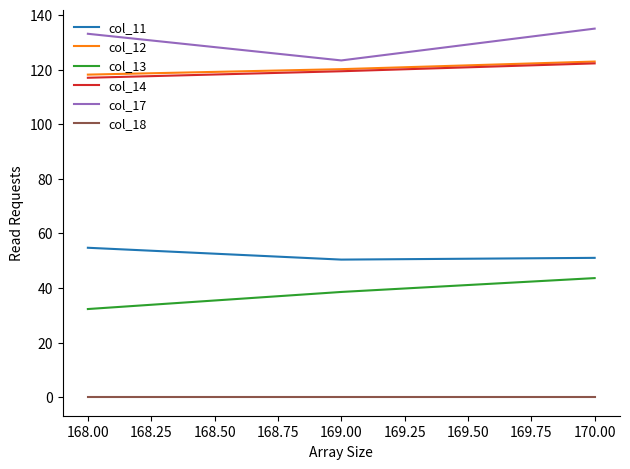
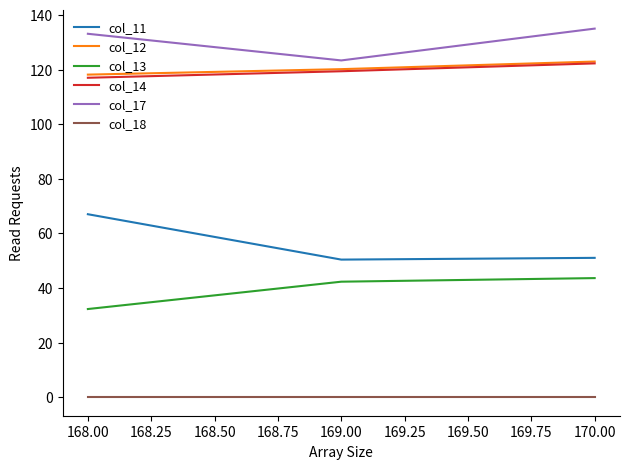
col_11, 168.00: 55 -> 67
col_13, 169.00: 39 -> 42
